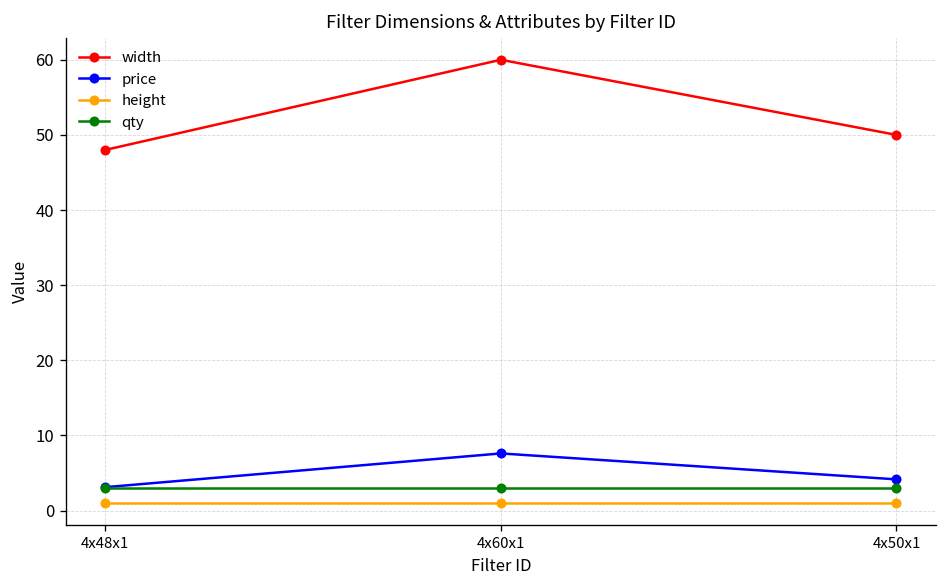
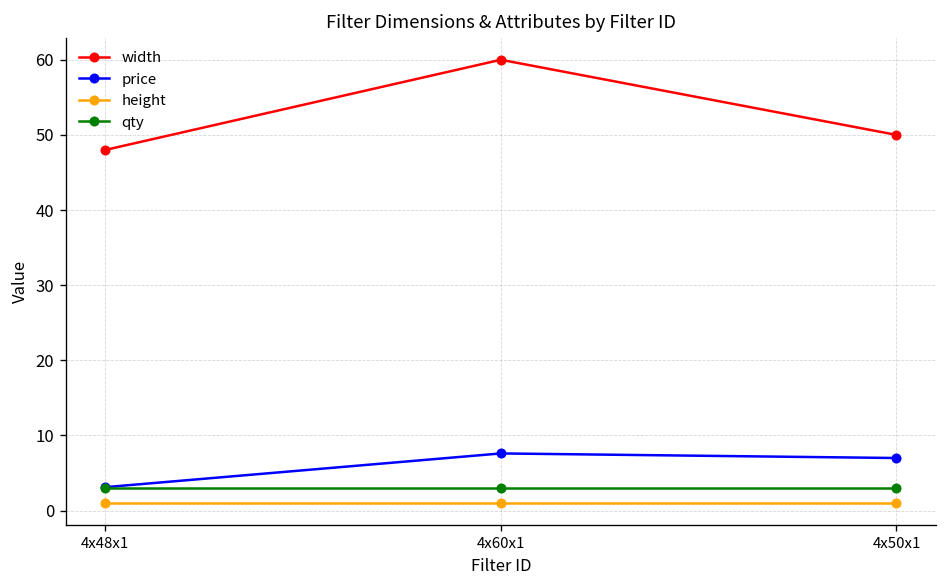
price, 4x50x1: 4 -> 7
